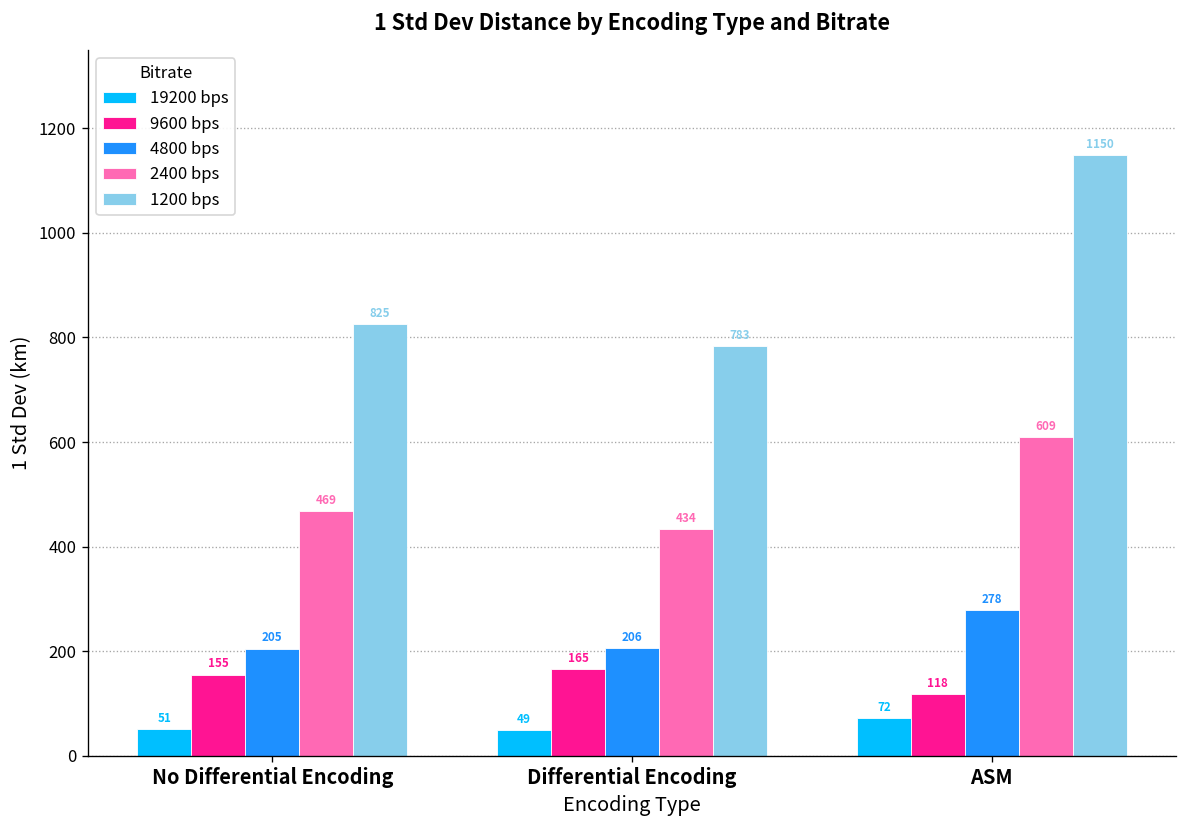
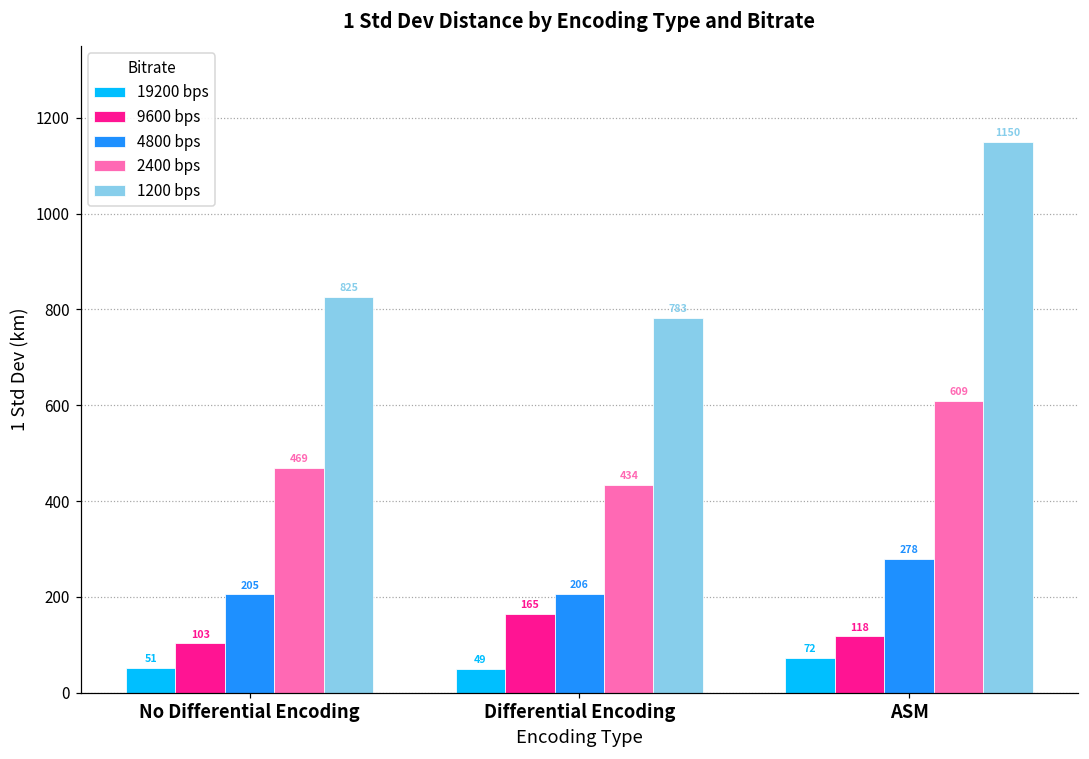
9600 bps, No Differential Encoding: 155 -> 103
